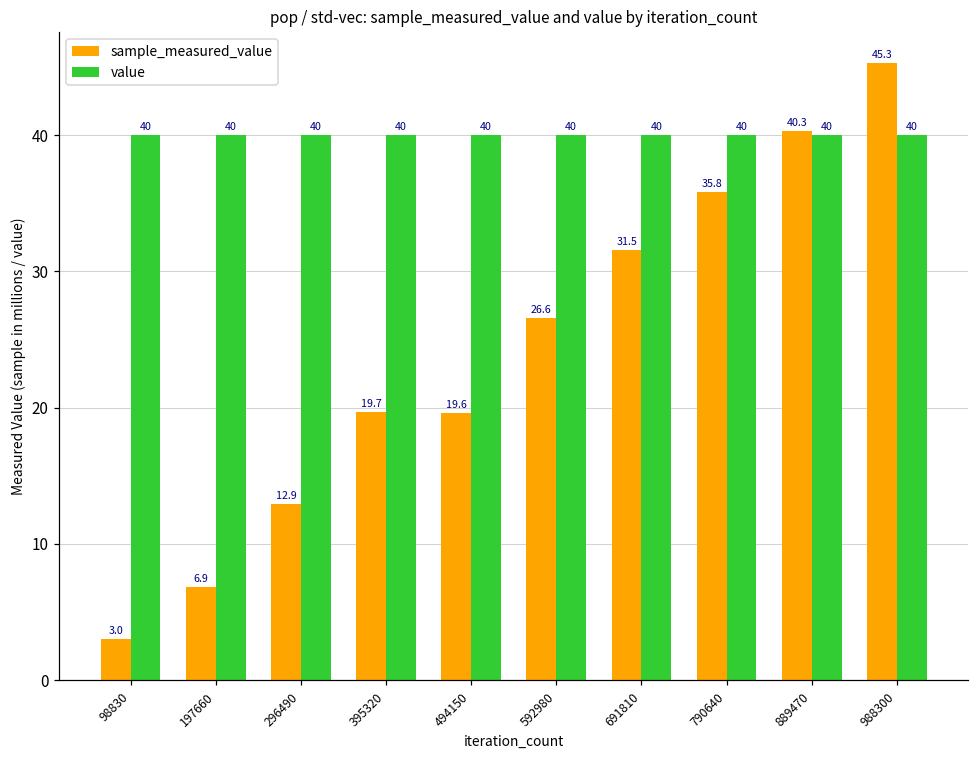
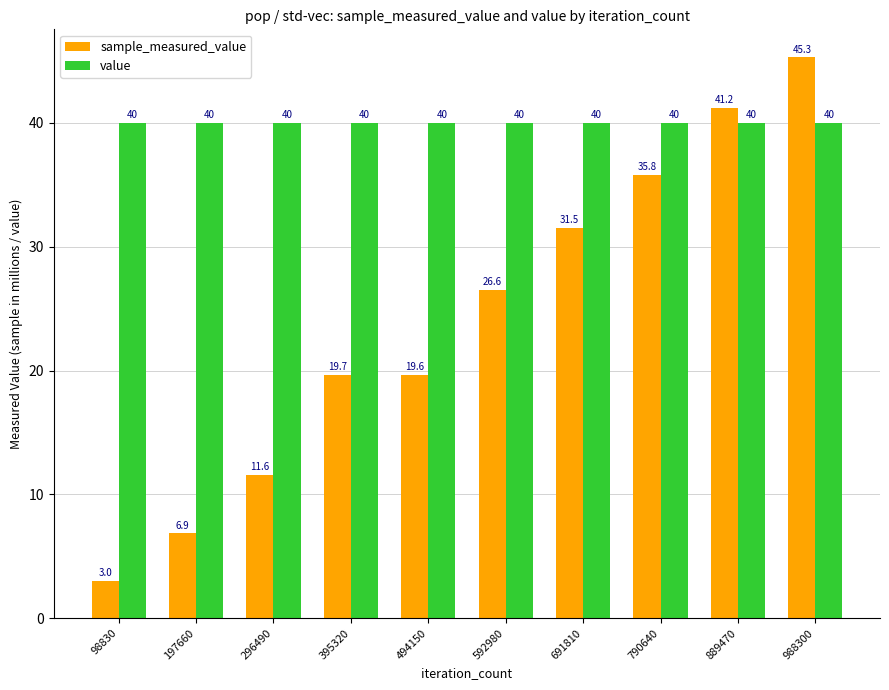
sample_measured_value, 296490: 12.9 -> 11.6
sample_measured_value, 889470: 40.3 -> 41.2
